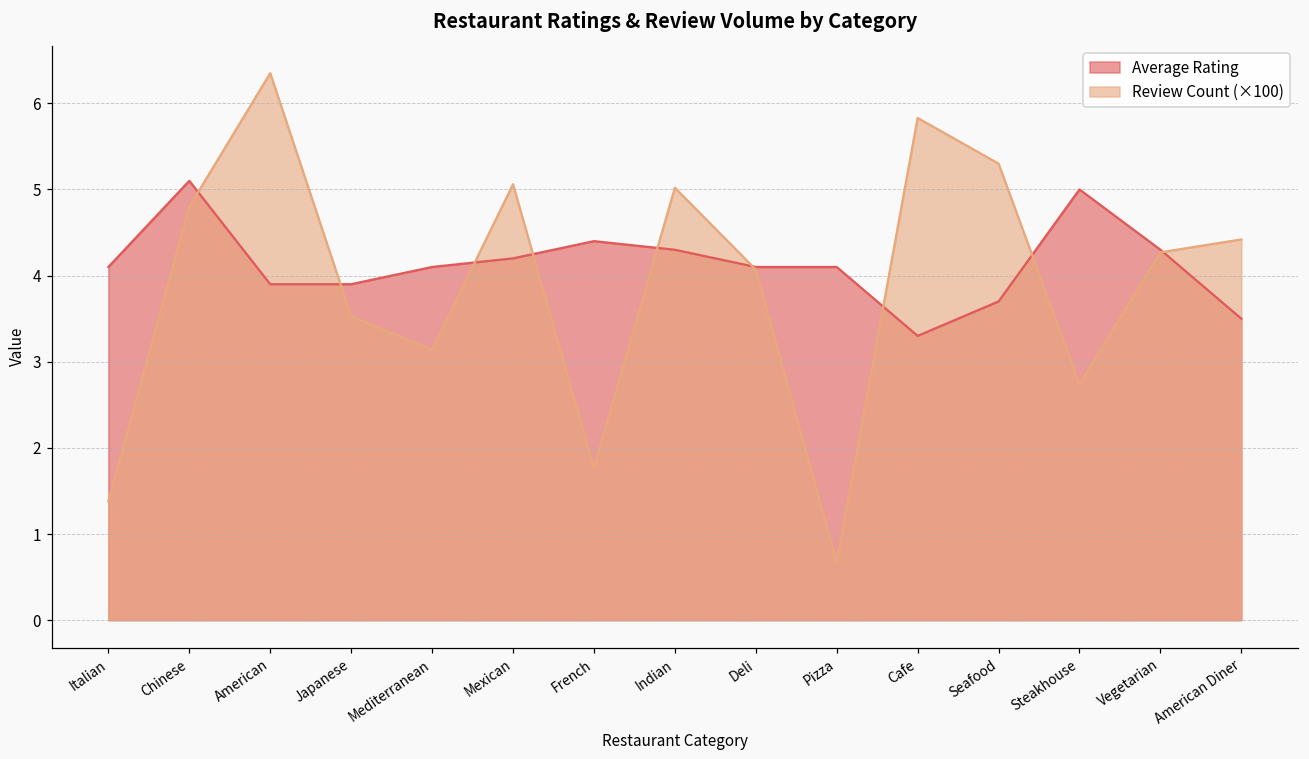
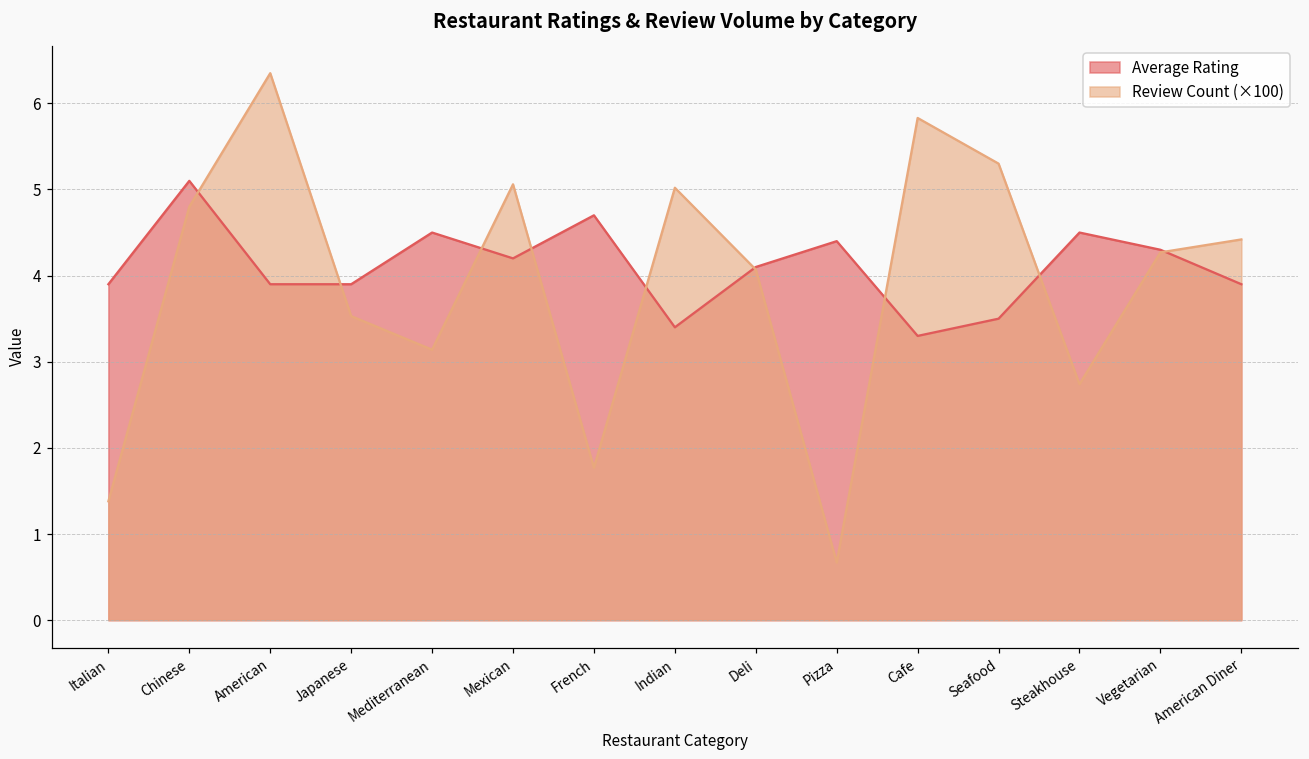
Average Rating, Italian: 4.1 -> 3.9
Average Rating, Mediterranean: 4.1 -> 4.5
Average Rating, French: 4.4 -> 4.7
Average Rating, Indian: 4.3 -> 3.4
Average Rating, Pizza: 4.1 -> 4.4
Average Rating, Seafood: 3.7 -> 3.5
Average Rating, Steakhouse: 5.0 -> 4.5
Average Rating, American Diner: 3.5 -> 3.9
